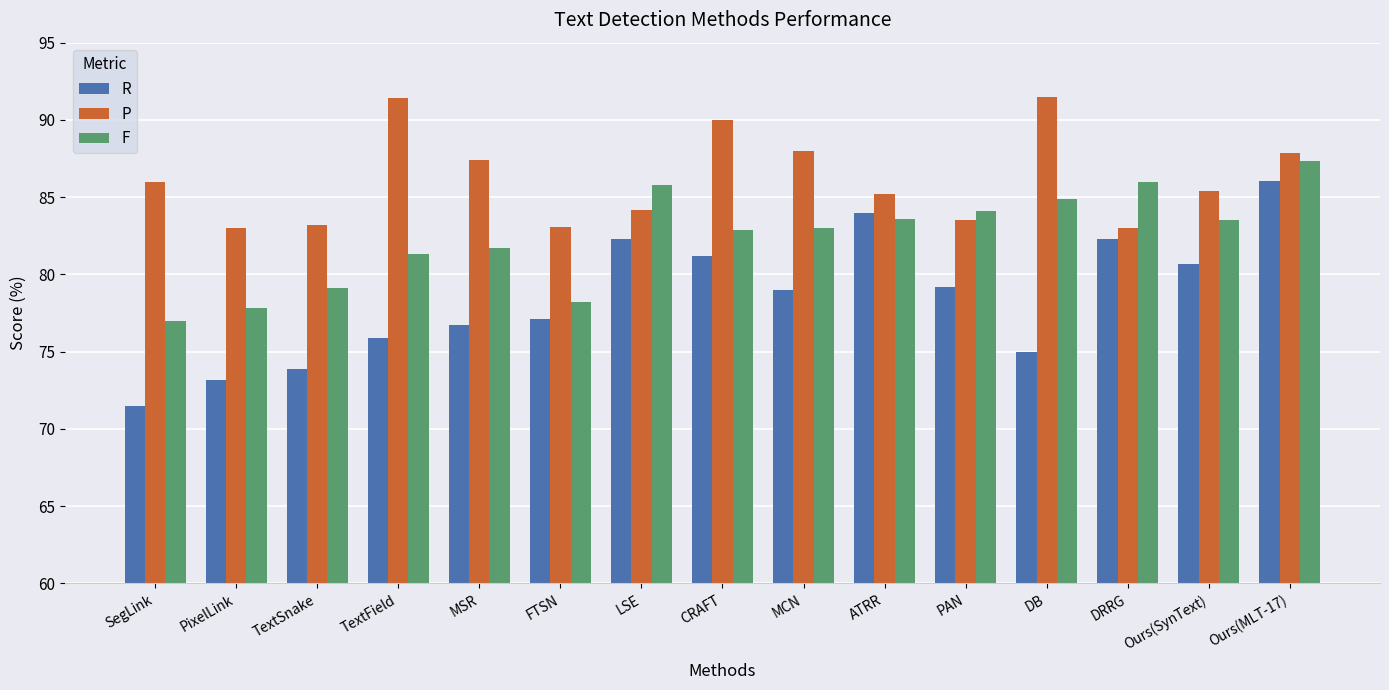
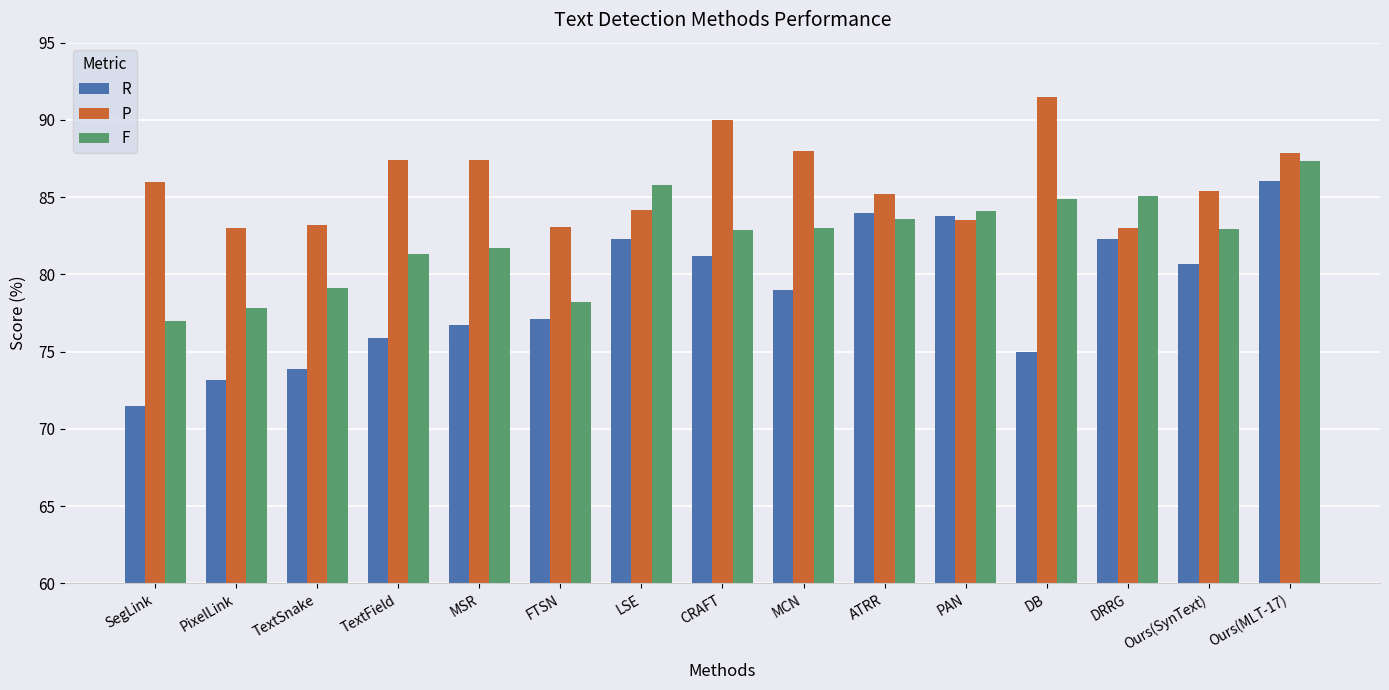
P, TextField: 91.4 -> 87.4
R, PAN: 79.2 -> 83.8
F, DRRG: 86.0 -> 85.1
F, Ours(SynText): 83.5 -> 83.0
